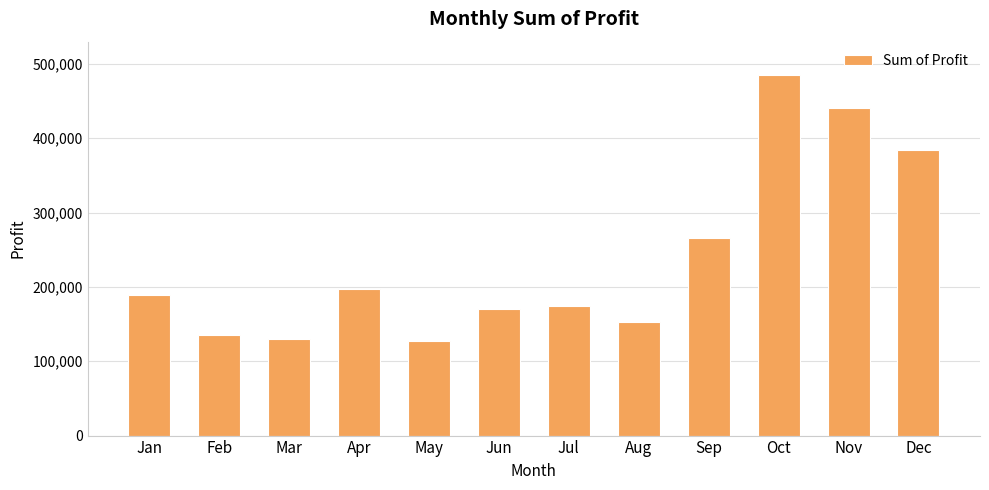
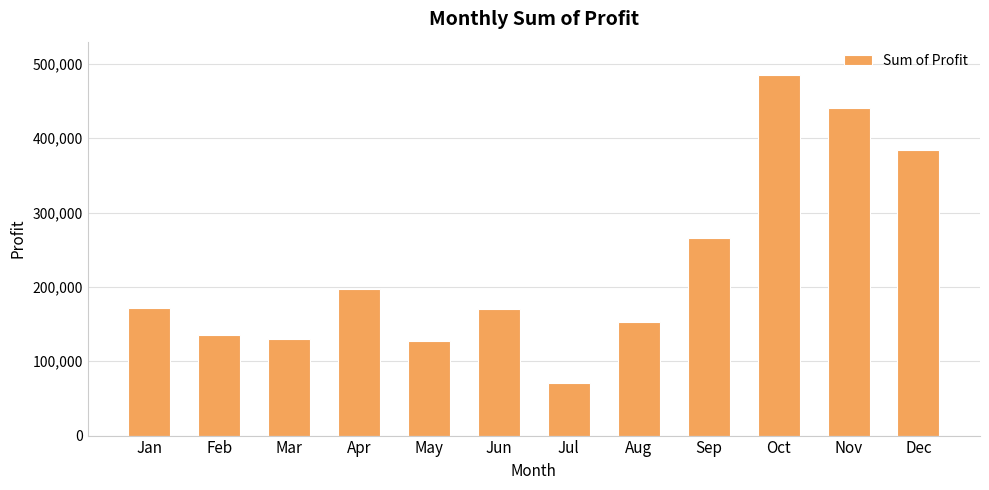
Jan: 190,000 -> 170,000
Jul: 170,000 -> 70,000
